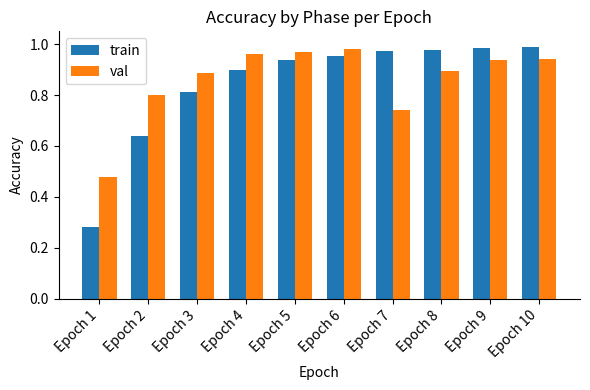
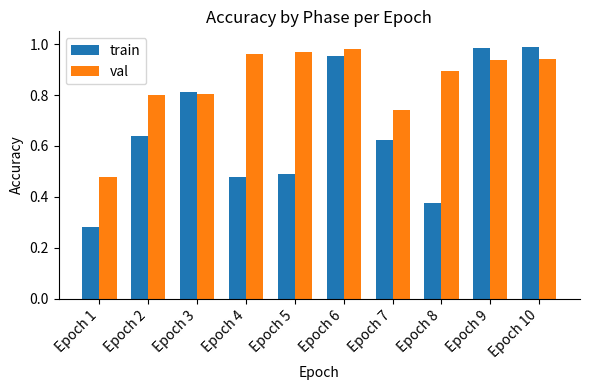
val, Epoch 3: 0.89 -> 0.80
train, Epoch 4: 0.90 -> 0.48
train, Epoch 5: 0.94 -> 0.49
train, Epoch 7: 0.97 -> 0.62
train, Epoch 8: 0.98 -> 0.37
